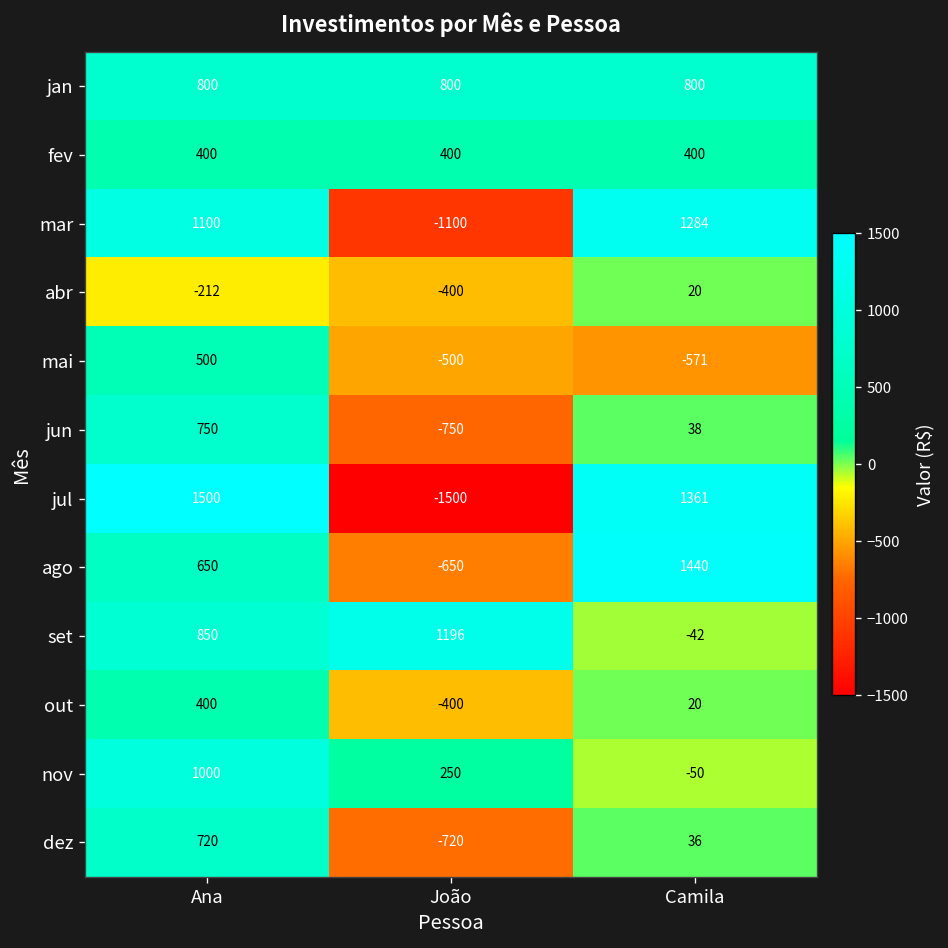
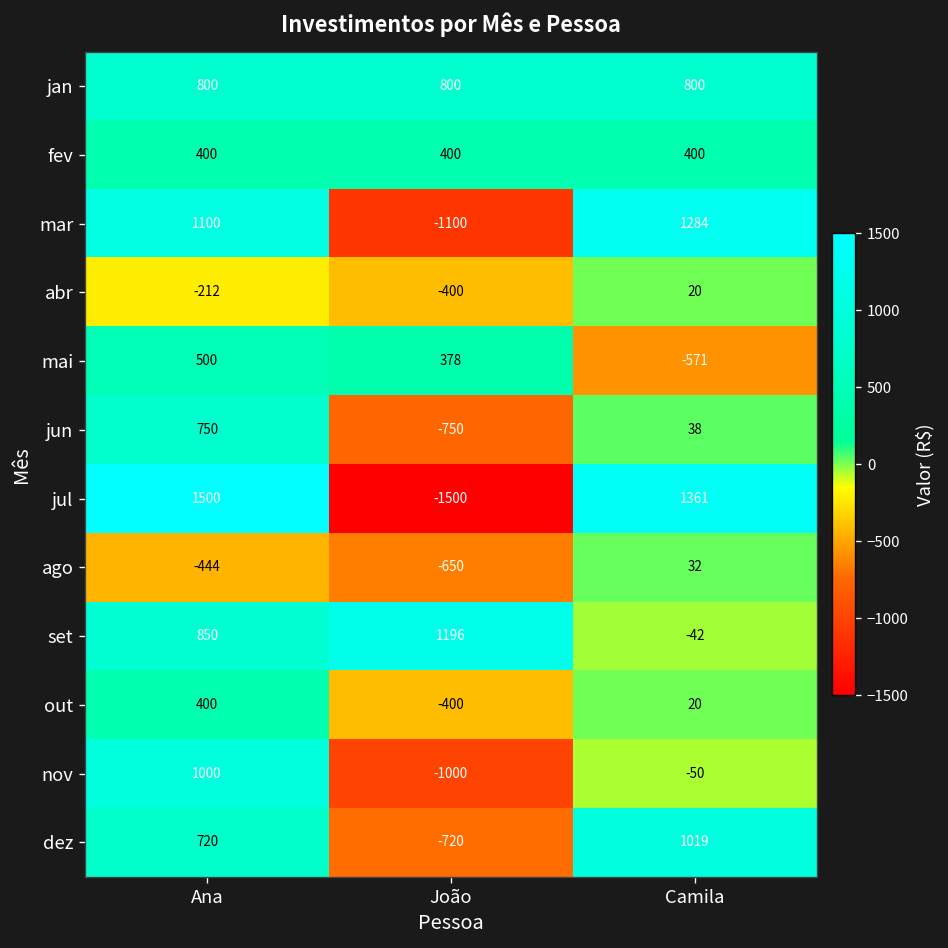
mai, João: -500 -> 378
ago, Ana: 650 -> -444
ago, Camila: 1440 -> 32
nov, João: 250 -> -1000
dez, Camila: 36 -> 1019
